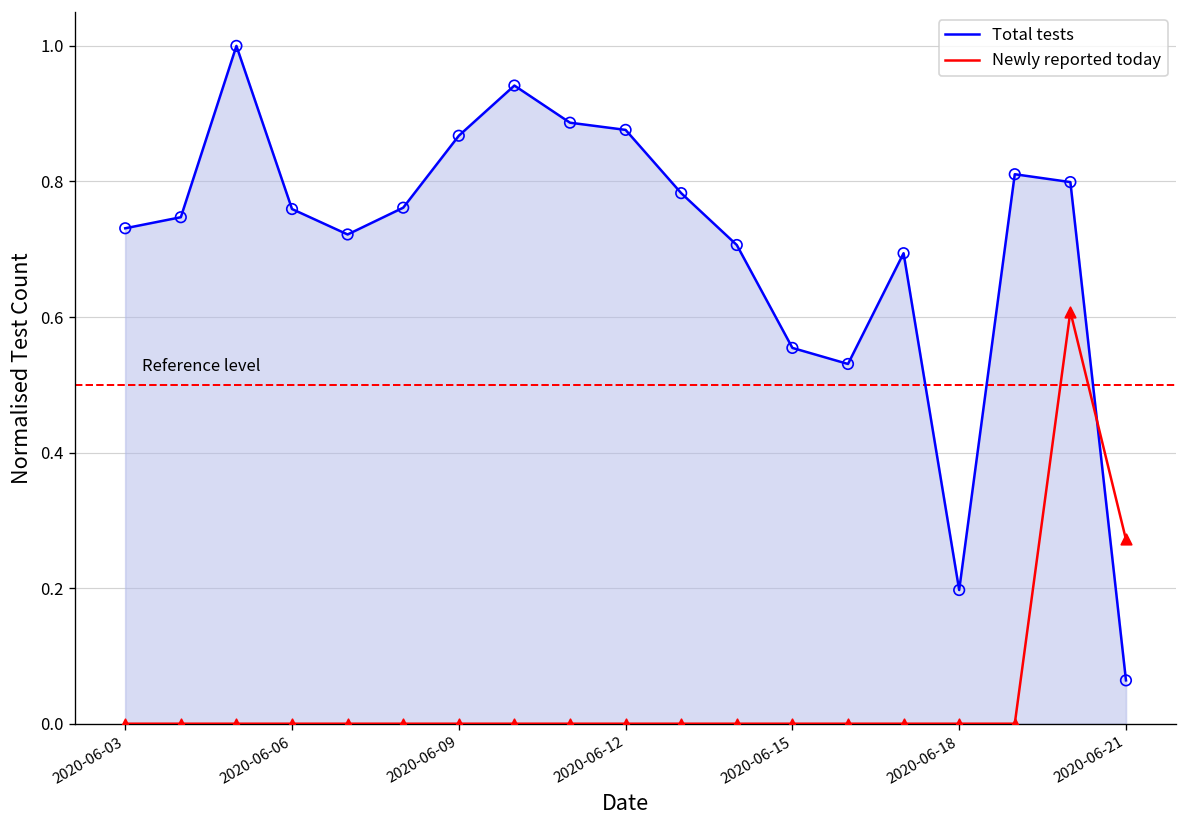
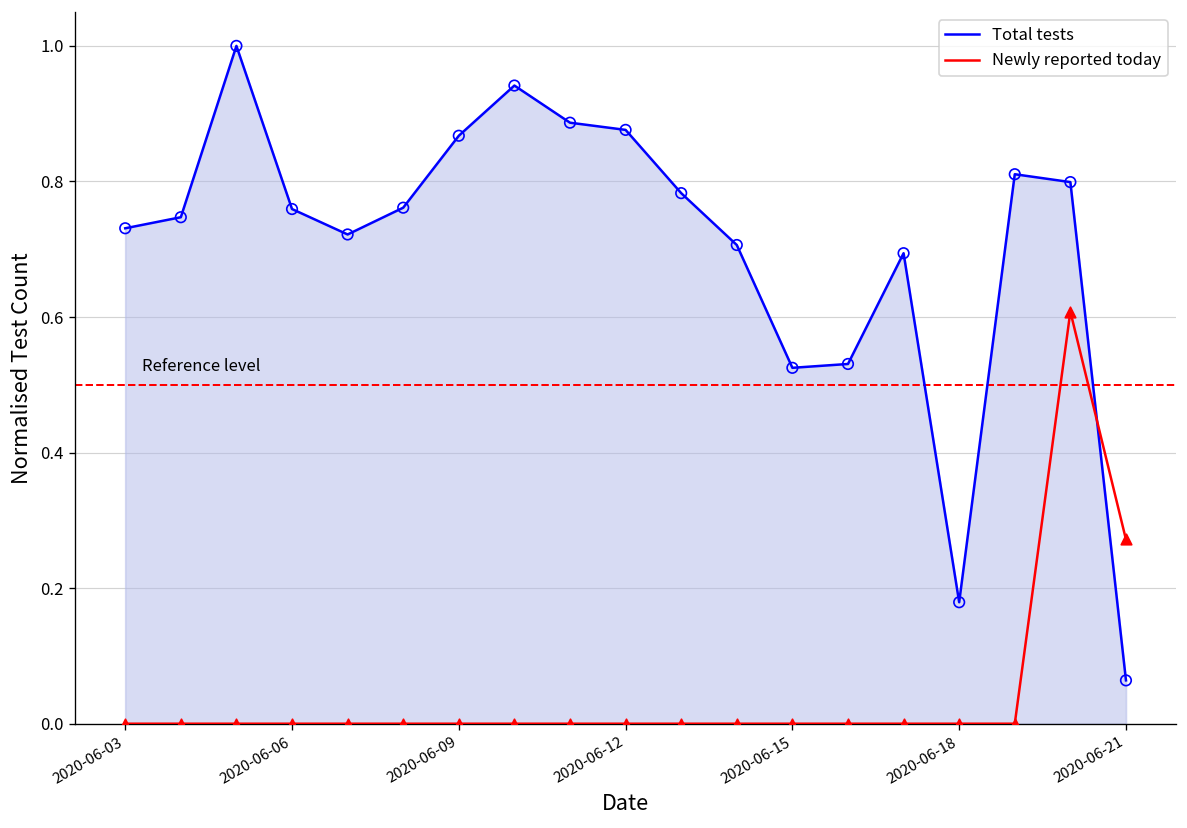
Total tests, 2020-06-15: 0.55 -> 0.53
Total tests, 2020-06-18: 0.20 -> 0.18
